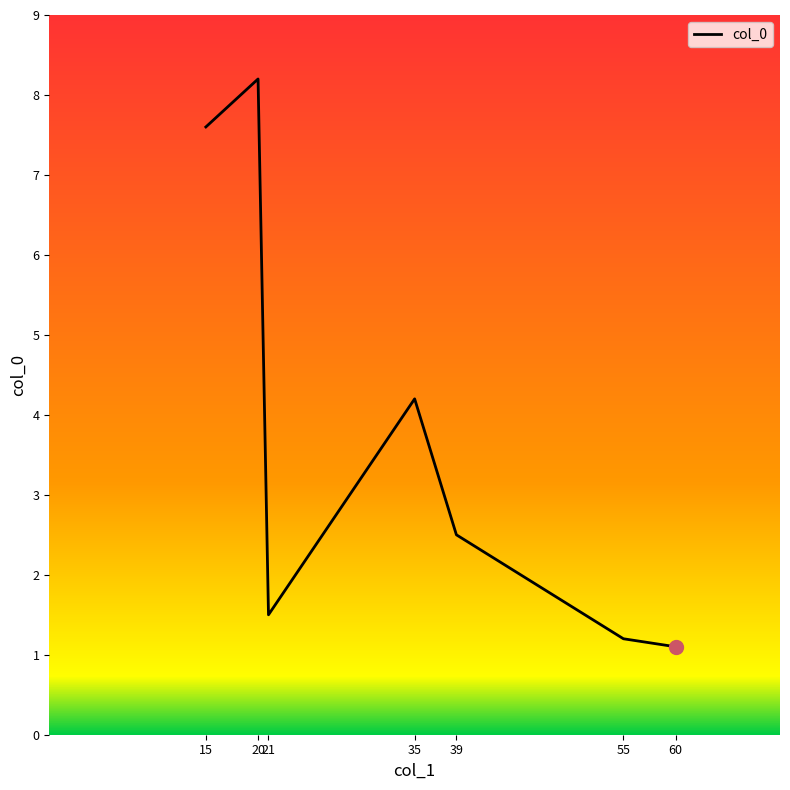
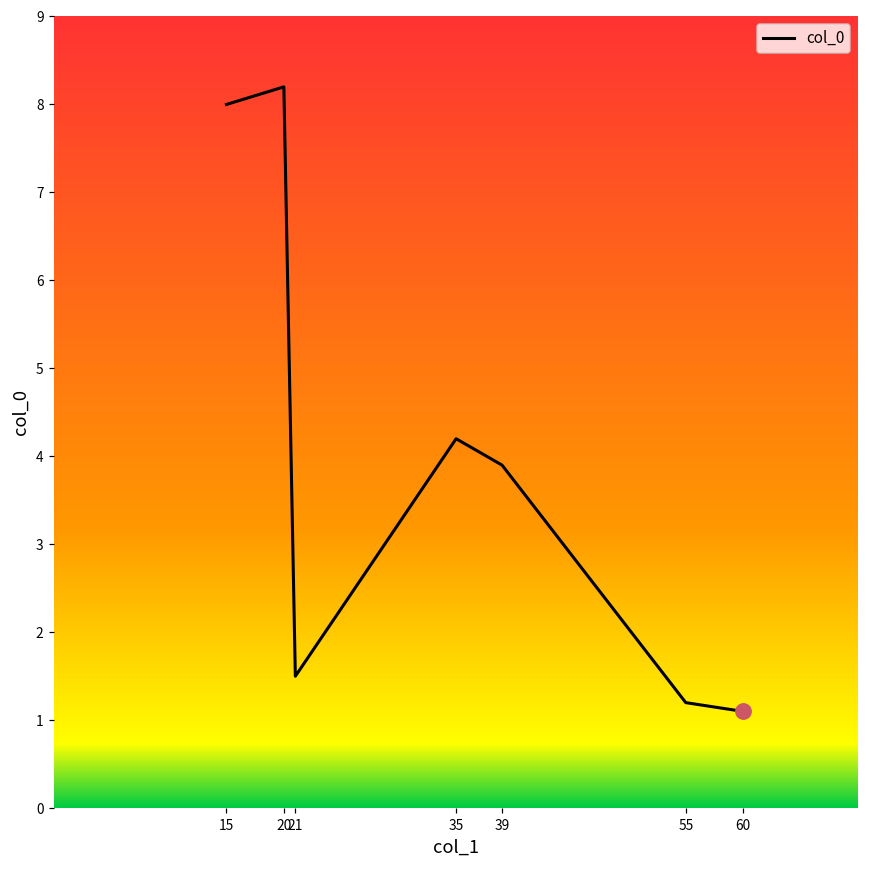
col_0, 15: 7.6 -> 8.0
col_0, 39: 2.5 -> 3.9
